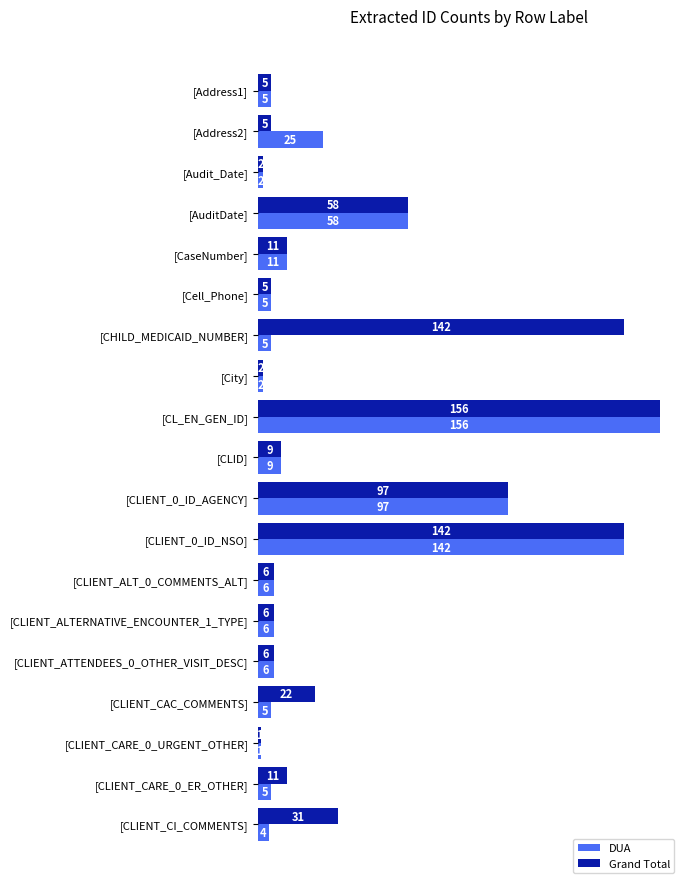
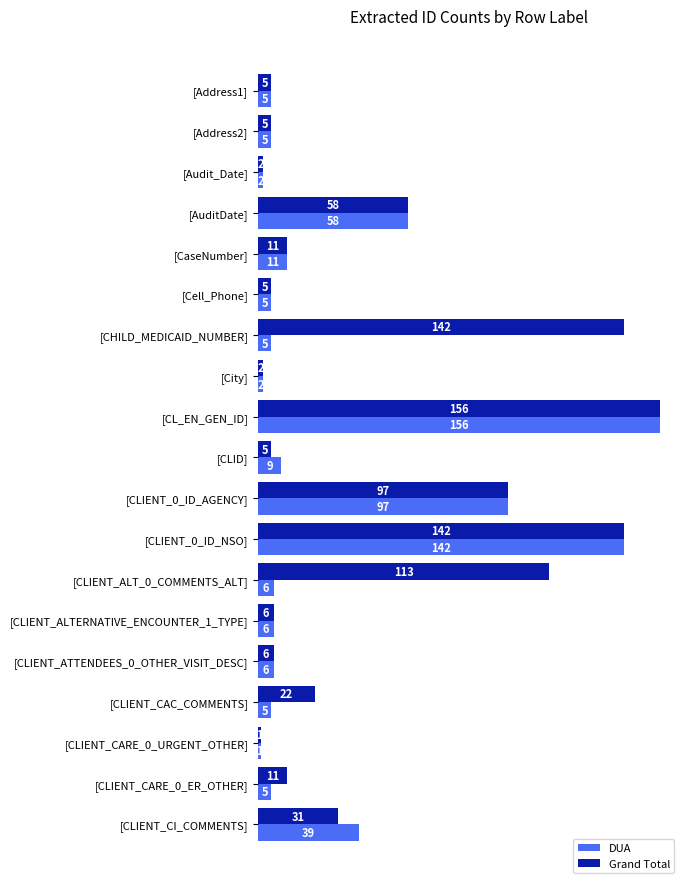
DUA, [Address2]: 25 -> 5
Grand Total, [CLID]: 9 -> 5
Grand Total, [CLIENT_ALT_0_COMMENTS_ALT]: 6 -> 113
DUA, [CLIENT_CI_COMMENTS]: 4 -> 39
